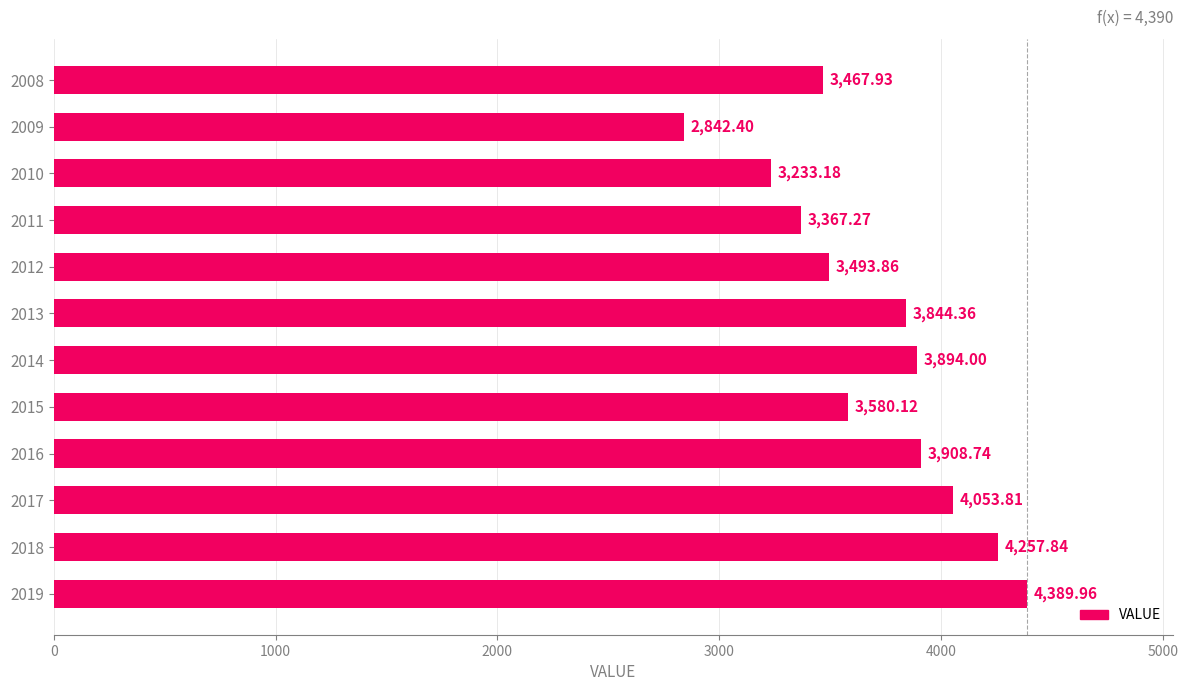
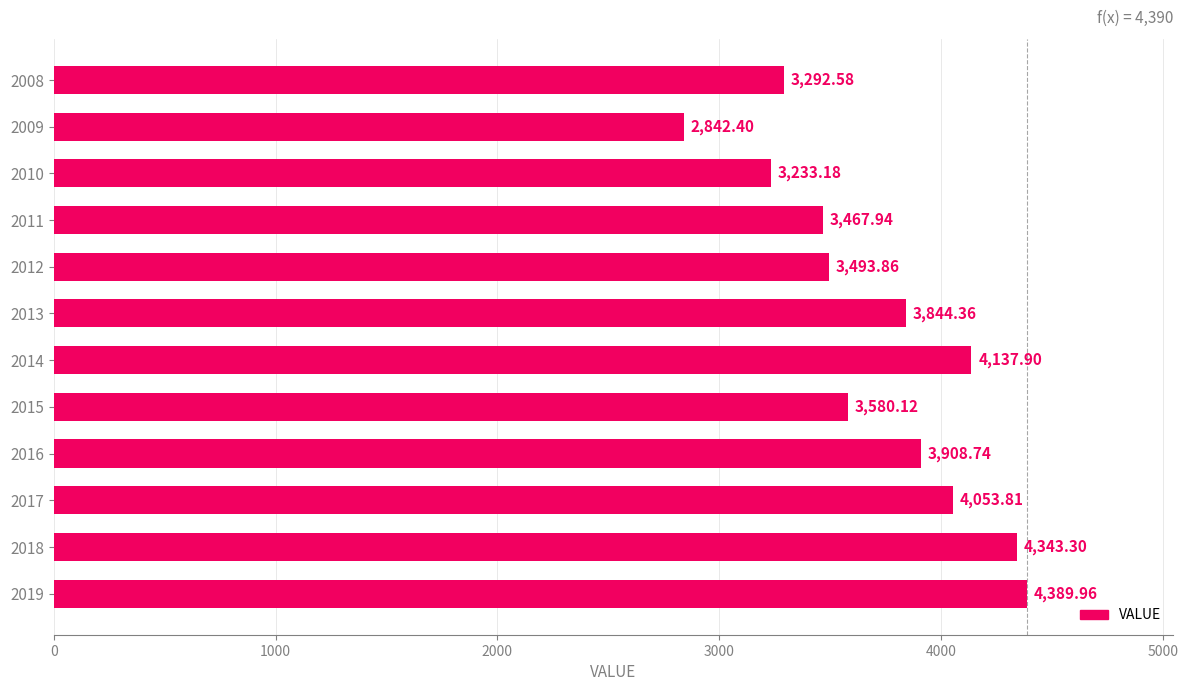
2008: 3,467.93 -> 3,292.58
2011: 3,367.27 -> 3,467.94
2014: 3,894.00 -> 4,137.90
2018: 4,257.84 -> 4,343.30
